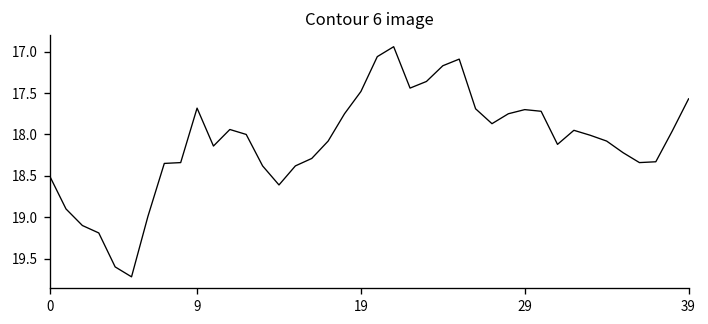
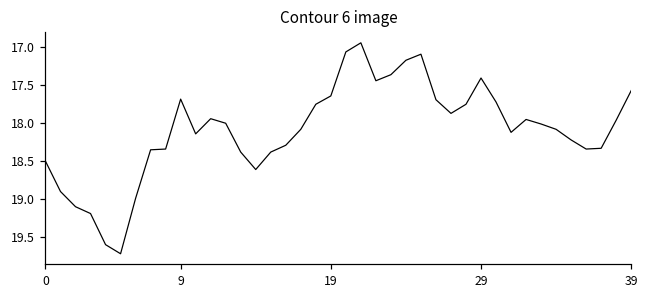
19: 17.5 -> 17.6
29: 17.7 -> 17.4
